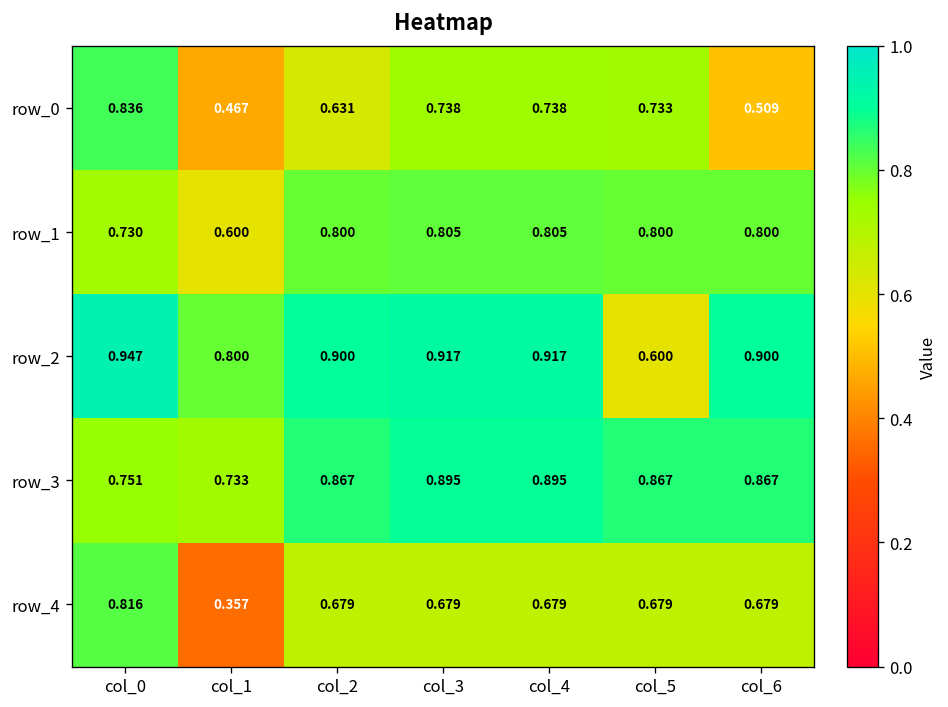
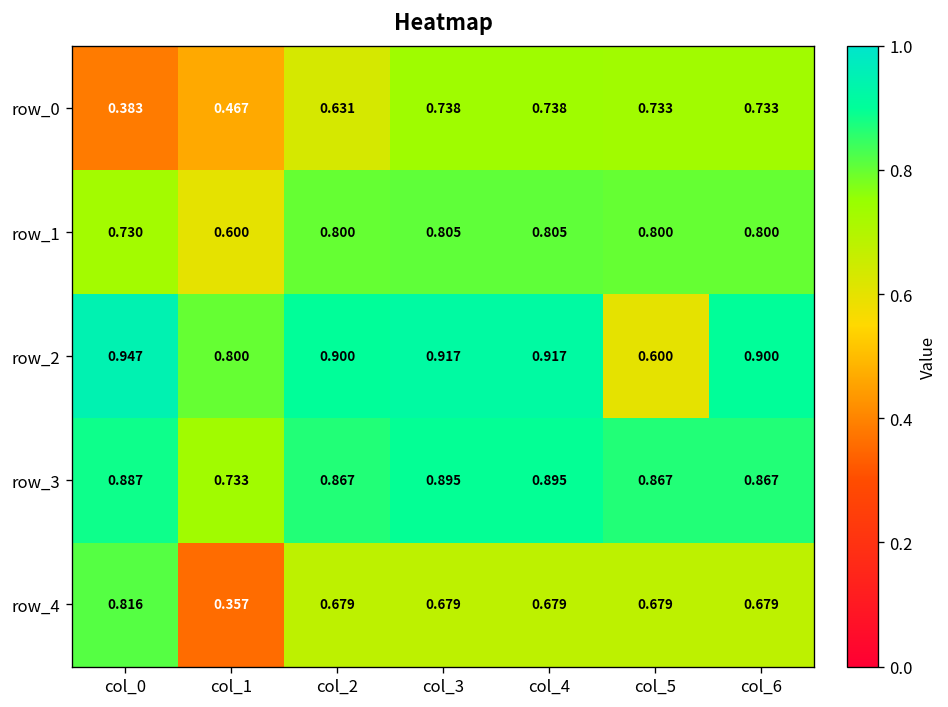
row_0, col_0: 0.836 -> 0.383
row_0, col_6: 0.509 -> 0.733
row_3, col_0: 0.751 -> 0.887
